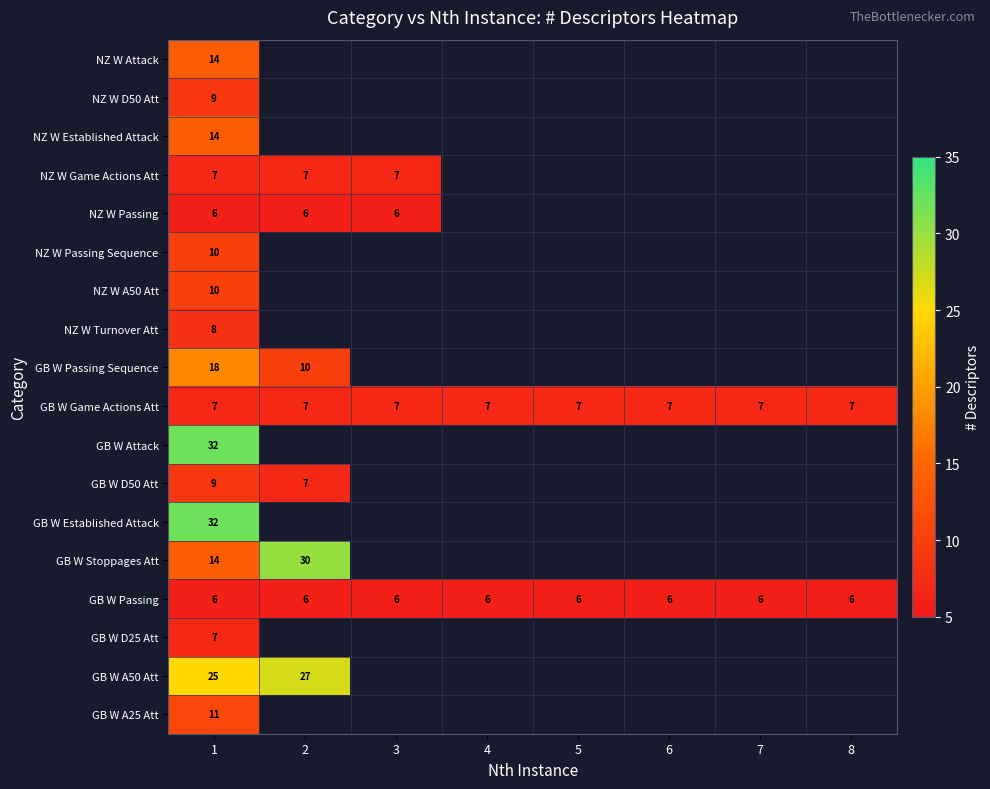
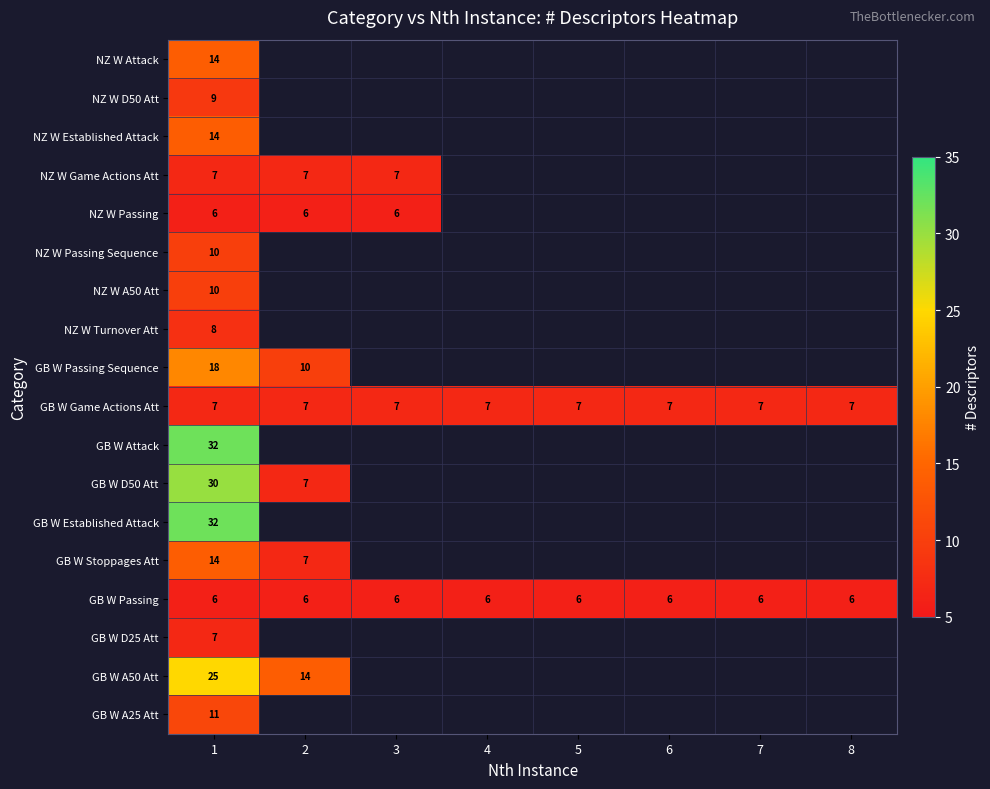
GB W D50 Att, 1: 9 -> 30
GB W Stoppages Att, 2: 30 -> 7
GB W A50 Att, 2: 27 -> 14
